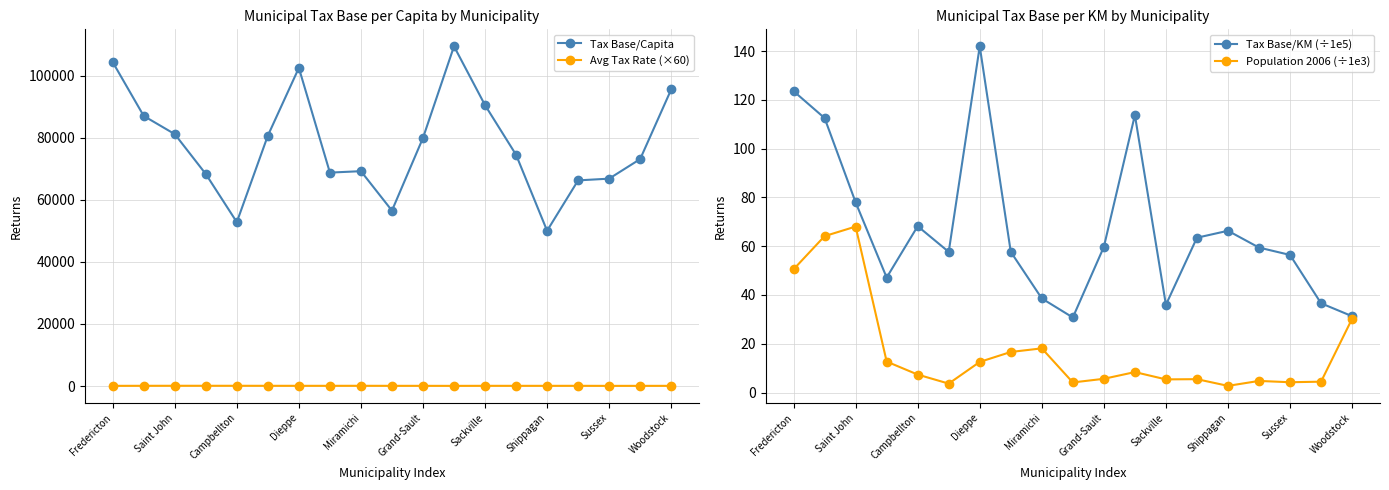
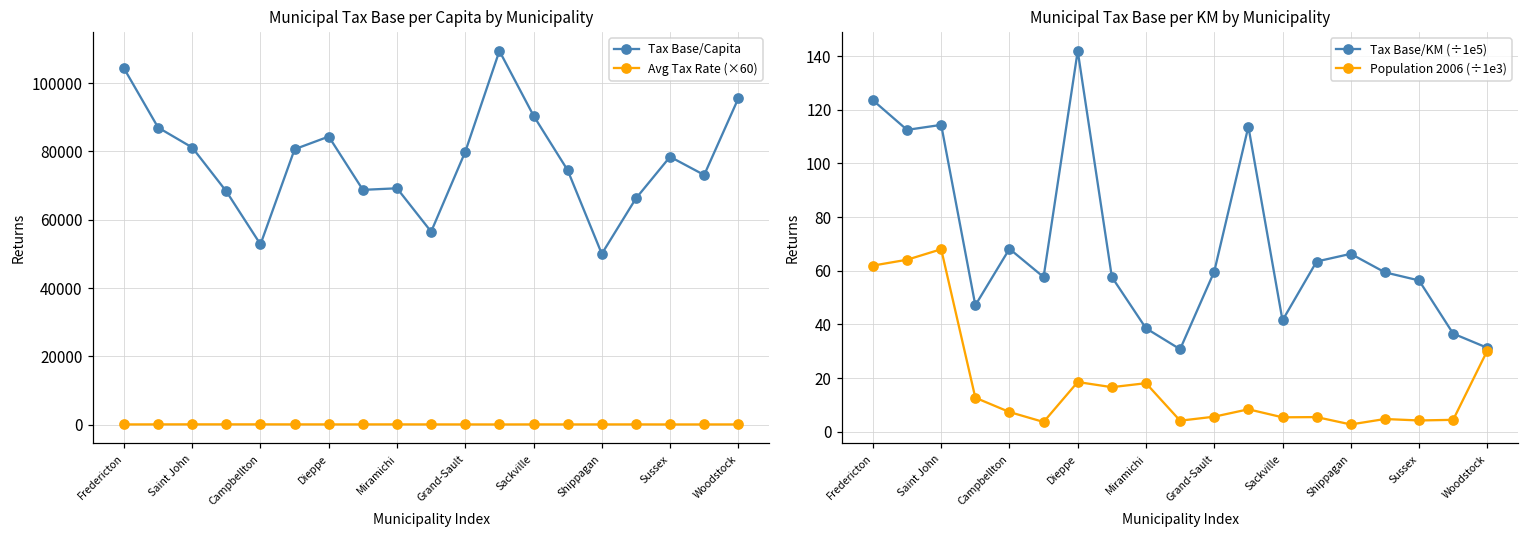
Municipal Tax Base per Capita by Municipality, Tax Base/Capita, Dieppe: 102000 -> 84000
Municipal Tax Base per Capita by Municipality, Tax Base/Capita, Sussex: 67000 -> 78000
Municipal Tax Base per KM by Municipality, Population 2006 (÷1e3), Fredericton: 51 -> 62
Municipal Tax Base per KM by Municipality, Tax Base/KM (÷1e5), Saint John: 78 -> 114
Municipal Tax Base per KM by Municipality, Population 2006 (÷1e3), Dieppe: 13 -> 19
Municipal Tax Base per KM by Municipality, Tax Base/KM (÷1e5), Sackville: 36 -> 42
